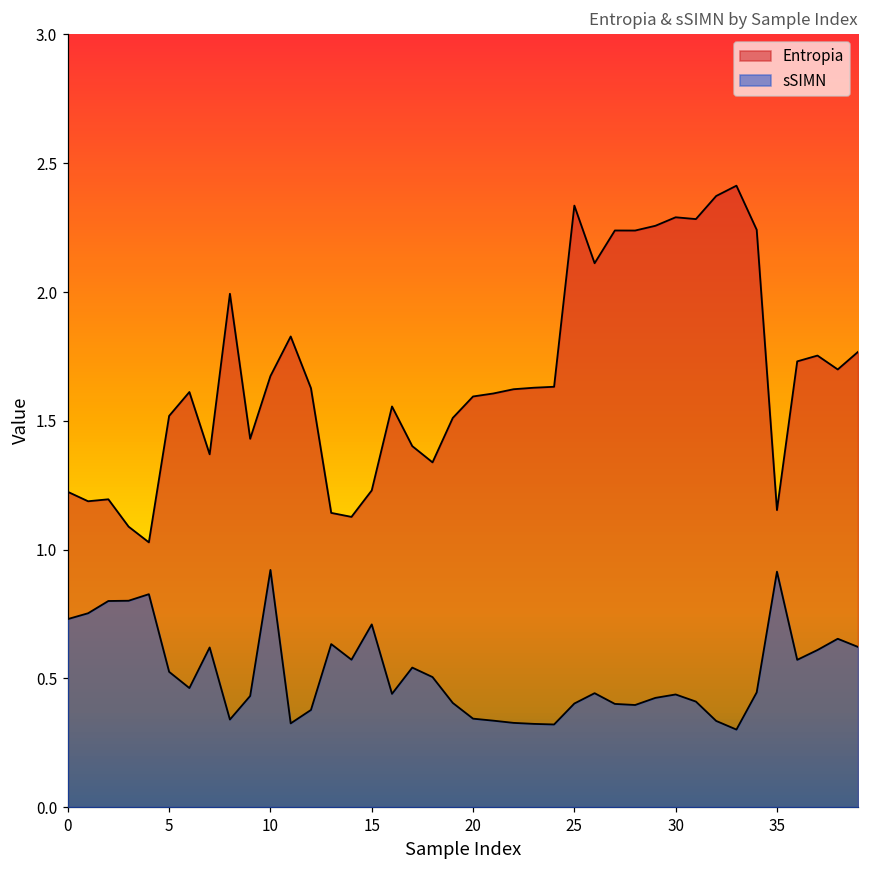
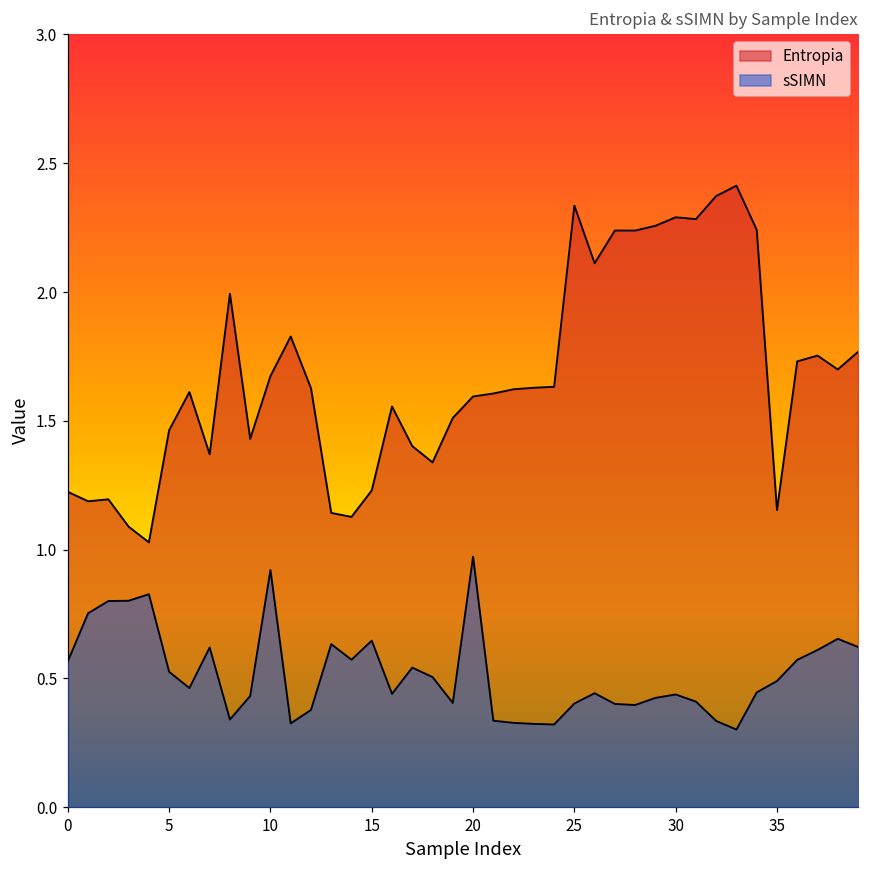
sSIMN, 0: 0.73 -> 0.57
Entropia, 5: 1.52 -> 1.46
sSIMN, 15: 0.71 -> 0.65
sSIMN, 20: 0.34 -> 0.97
sSIMN, 35: 0.91 -> 0.49
